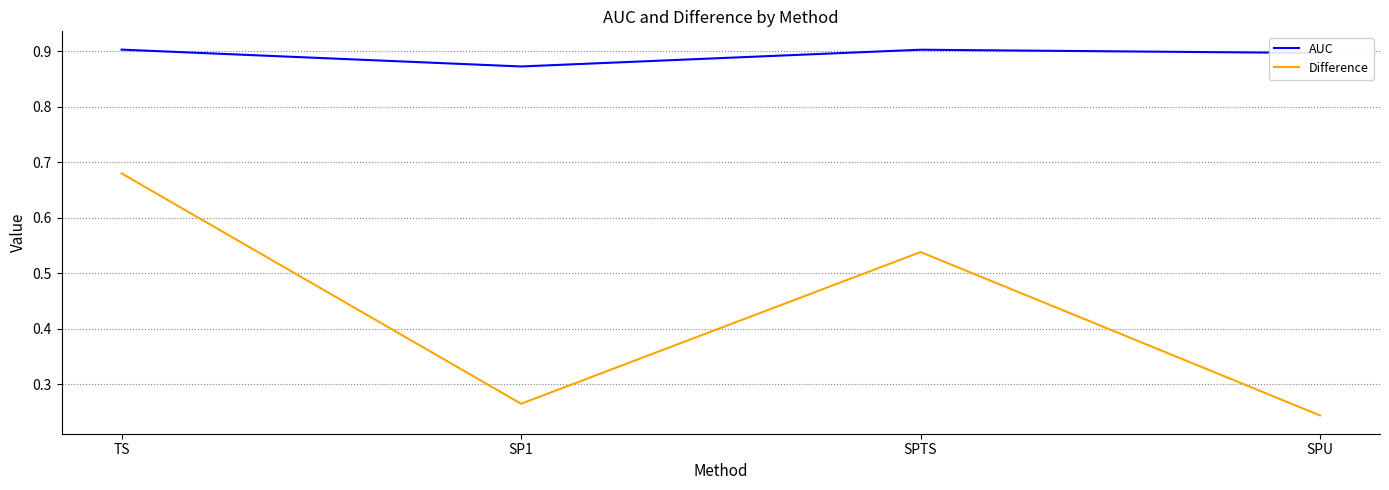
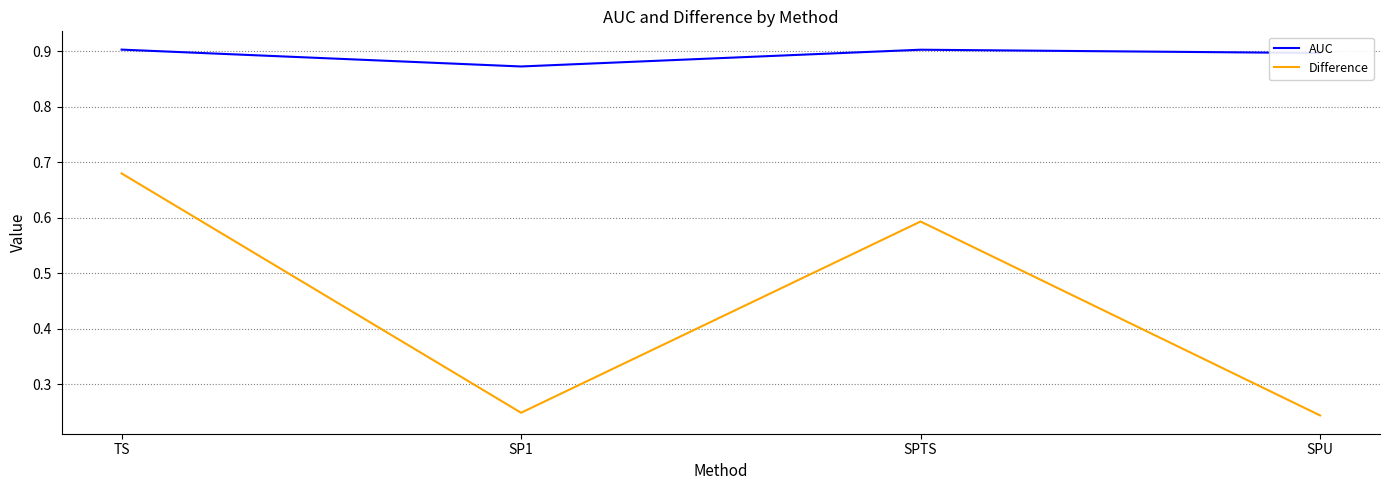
Difference, SP1: 0.26 -> 0.25
Difference, SPTS: 0.54 -> 0.59
